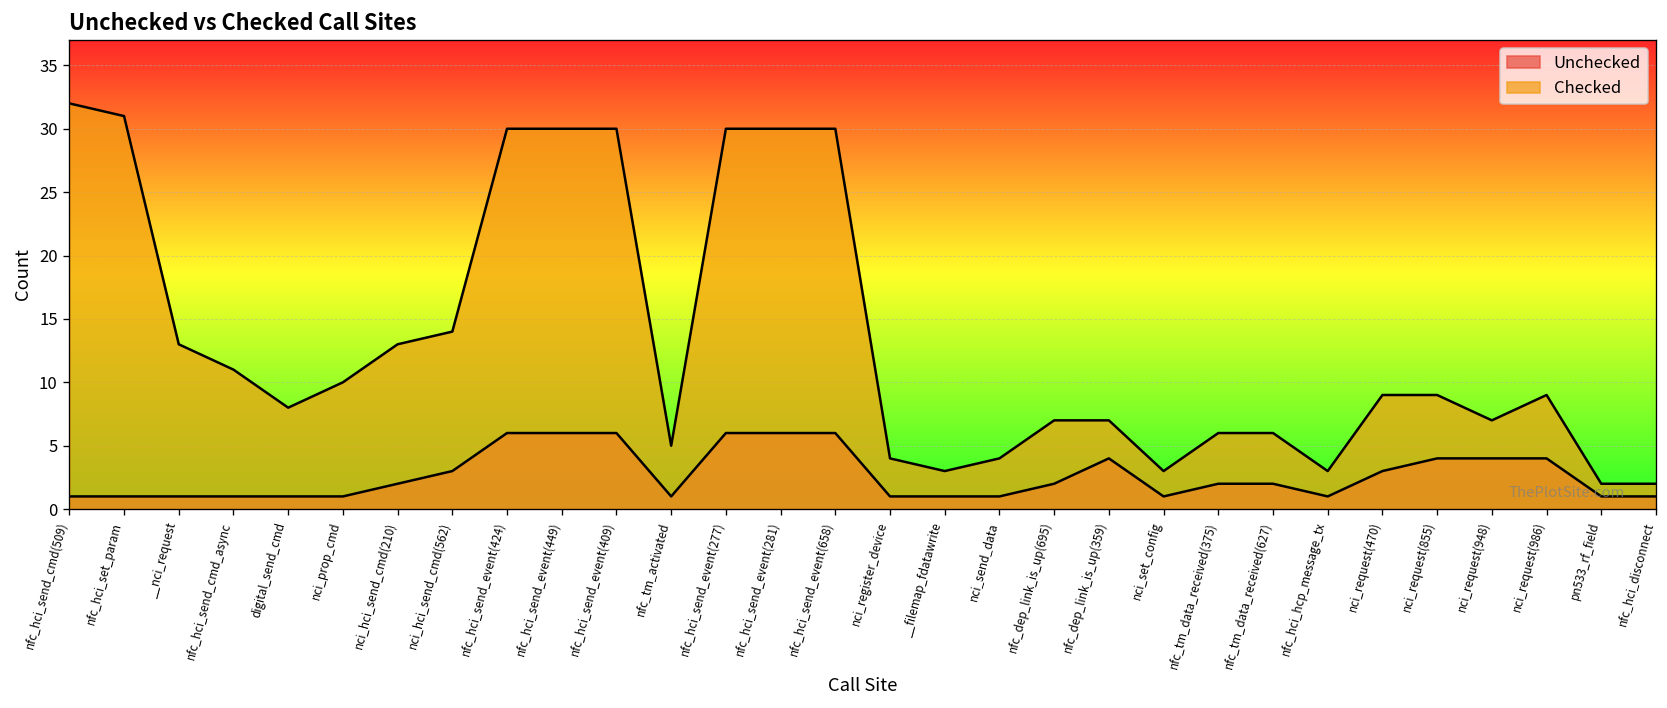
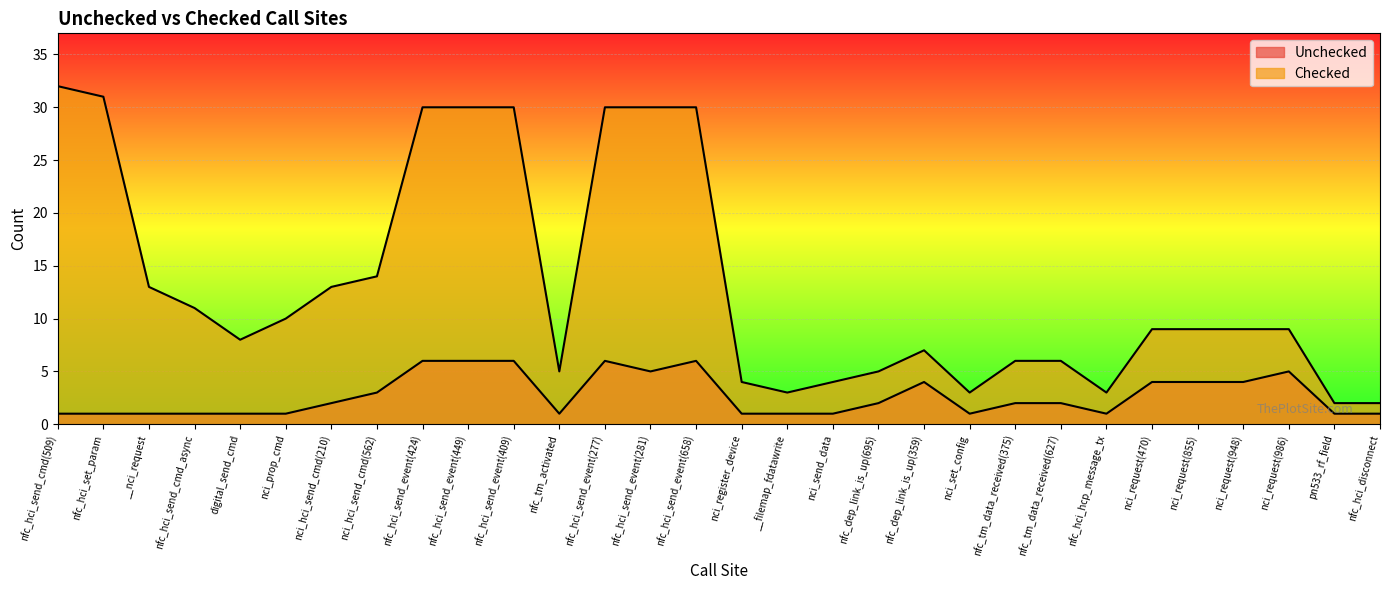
Unchecked, nfc_hci_send_event(281): 6 -> 5
Checked, nfc_dep_link_is_up(695): 7 -> 5
Unchecked, nci_request(470): 3 -> 4
Checked, nci_request(948): 7 -> 9
Unchecked, nci_request(986): 4 -> 5
